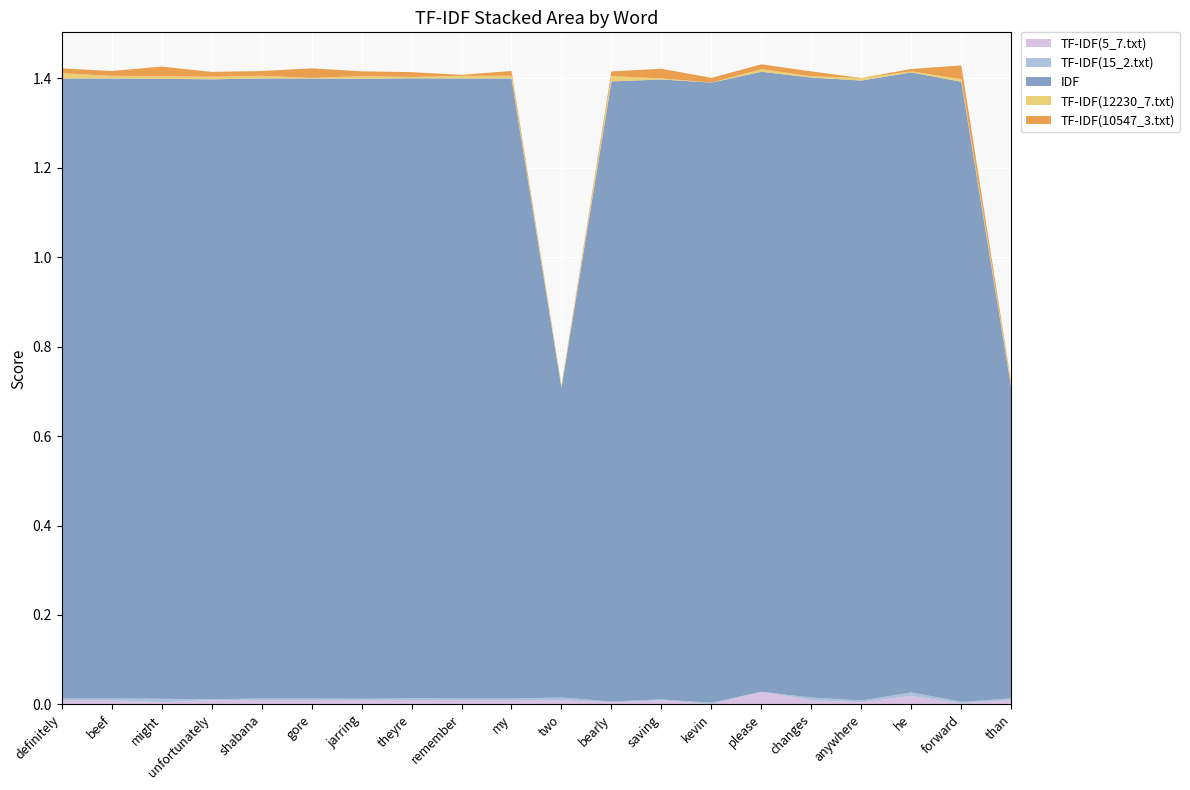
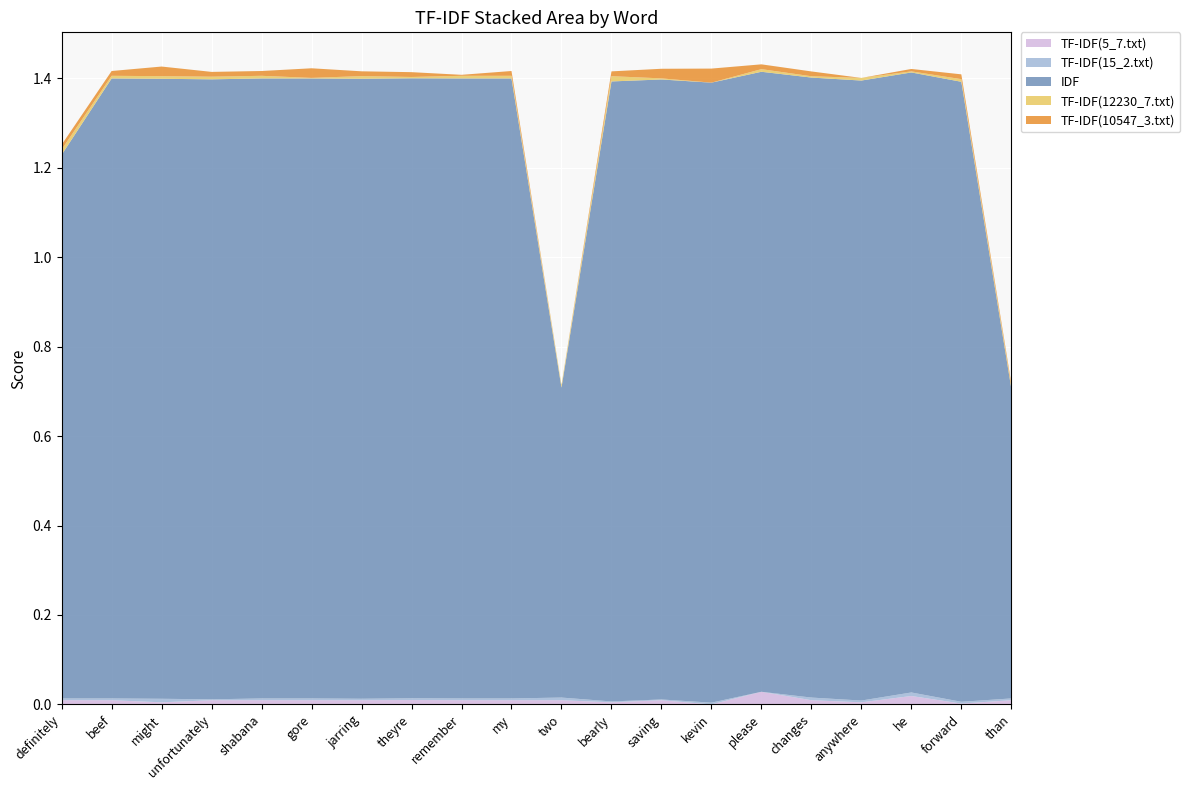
IDF, definitely: 1.39 -> 1.22
TF-IDF(10547_3.txt), kevin: 0.01 -> 0.03
TF-IDF(10547_3.txt), forward: 0.03 -> 0.01
